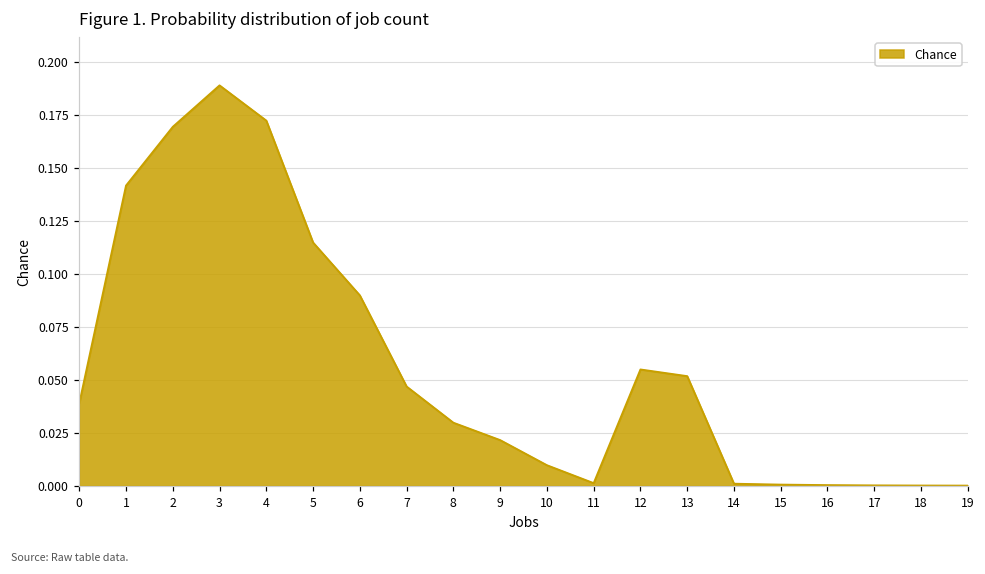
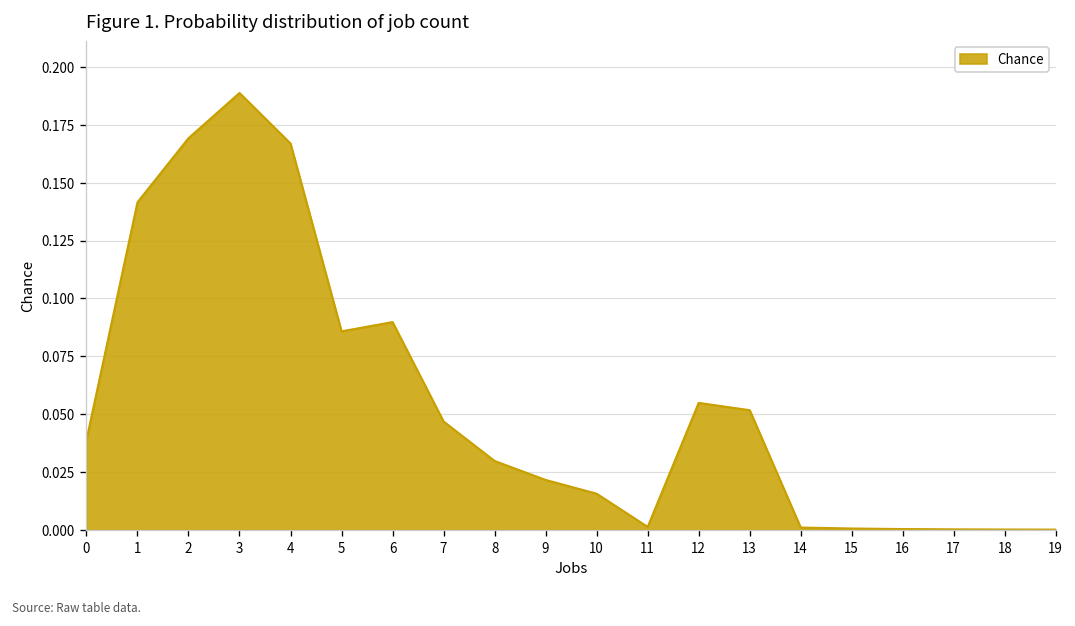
4: 0.172 -> 0.167
5: 0.115 -> 0.086
10: 0.010 -> 0.016
